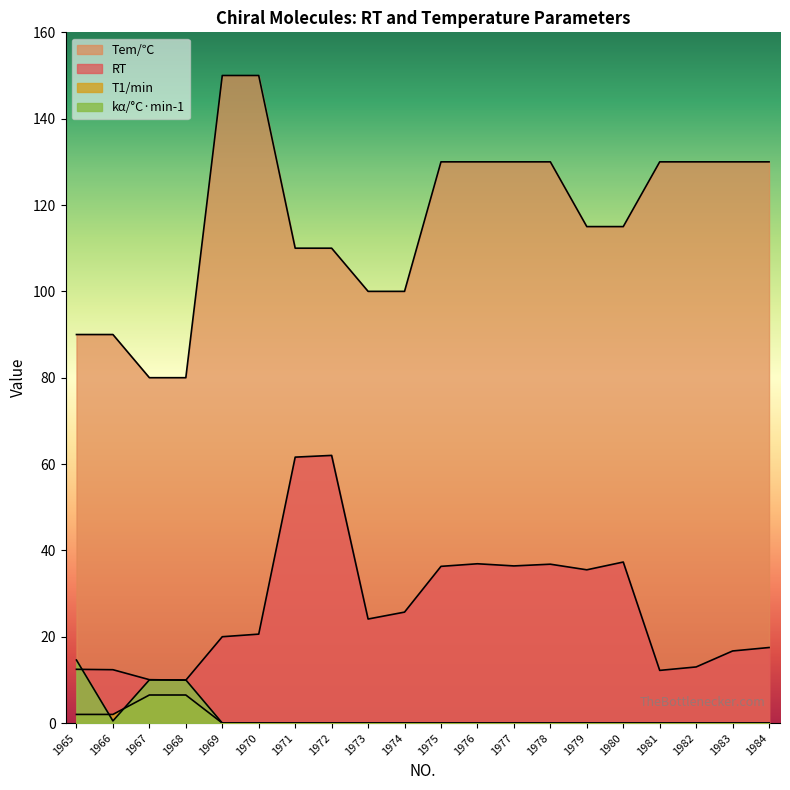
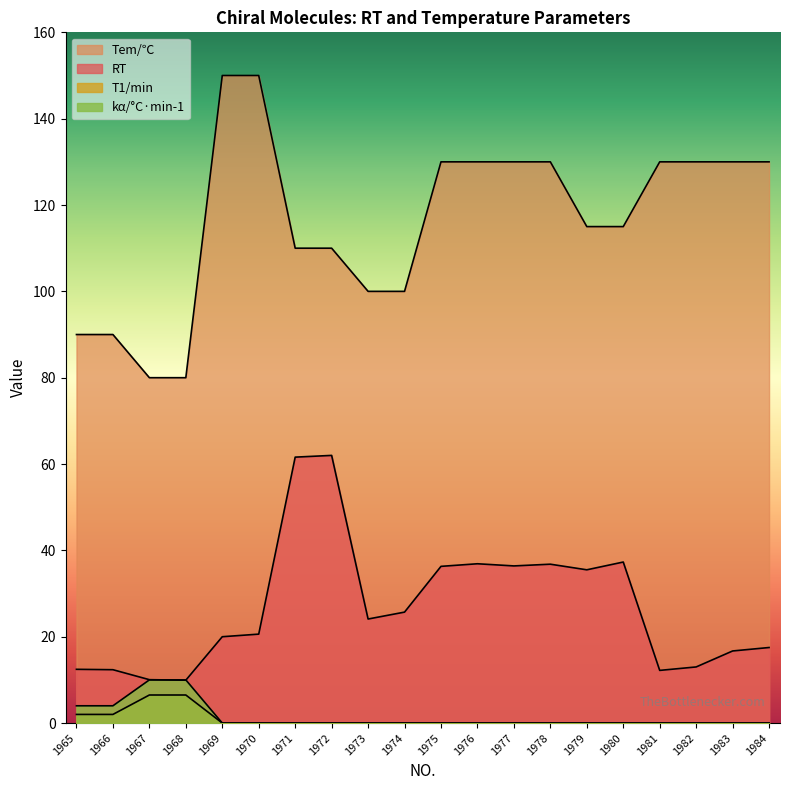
kα/°C·min-1, 1965: 15 -> 4
kα/°C·min-1, 1966: 1 -> 4
